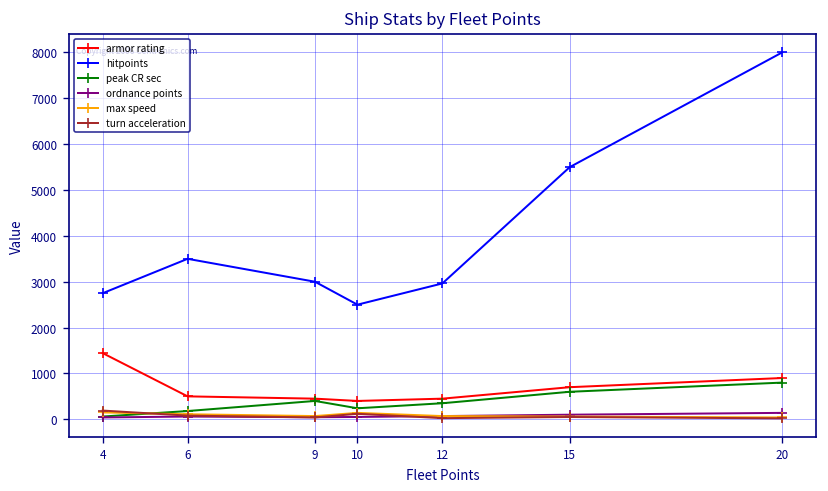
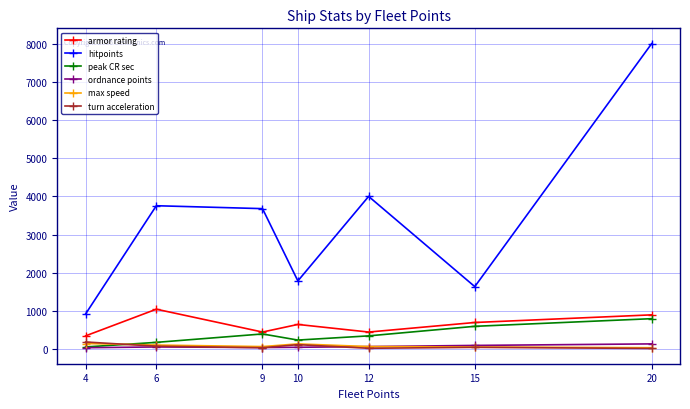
armor rating, 4: 1400 -> 400
hitpoints, 4: 2800 -> 900
armor rating, 6: 500 -> 1000
hitpoints, 6: 3500 -> 3800
hitpoints, 9: 3000 -> 3700
armor rating, 10: 400 -> 600
hitpoints, 10: 2500 -> 1800
hitpoints, 12: 3000 -> 4000
hitpoints, 15: 5500 -> 1600
